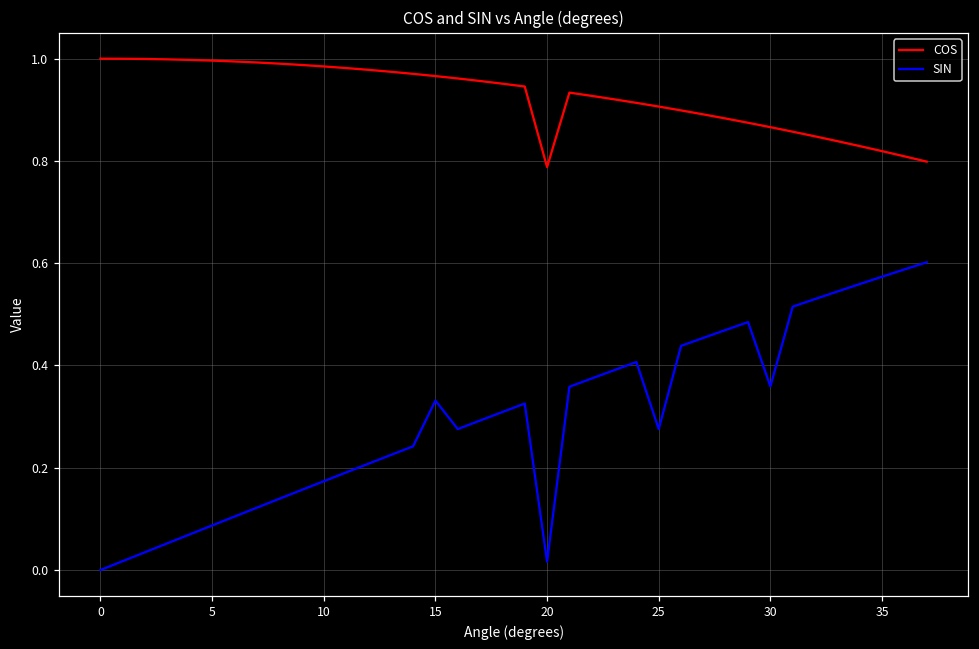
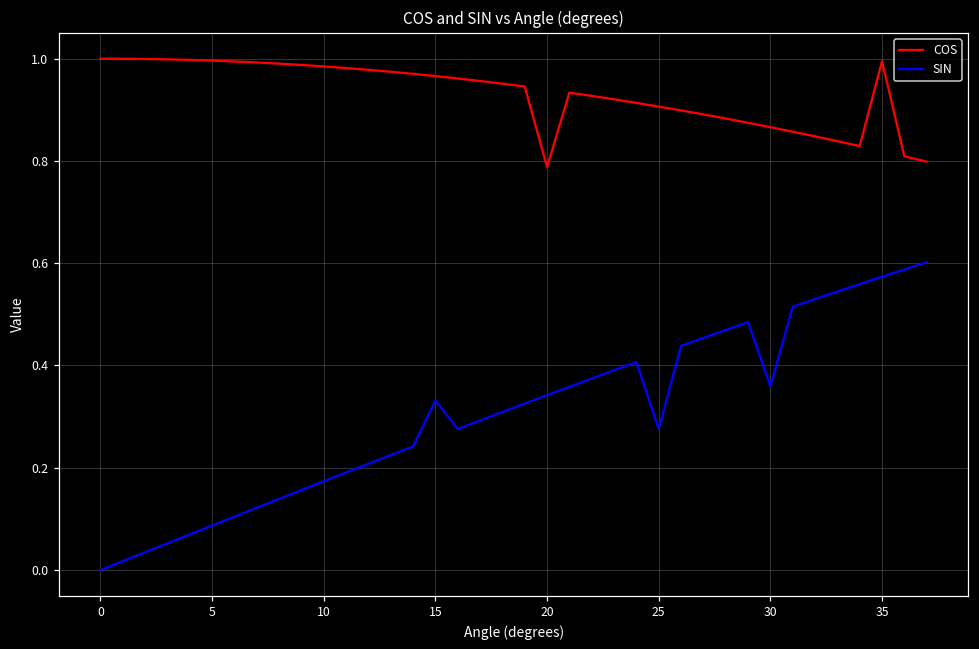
SIN, 20: 0.02 -> 0.34
COS, 35: 0.82 -> 1.00
